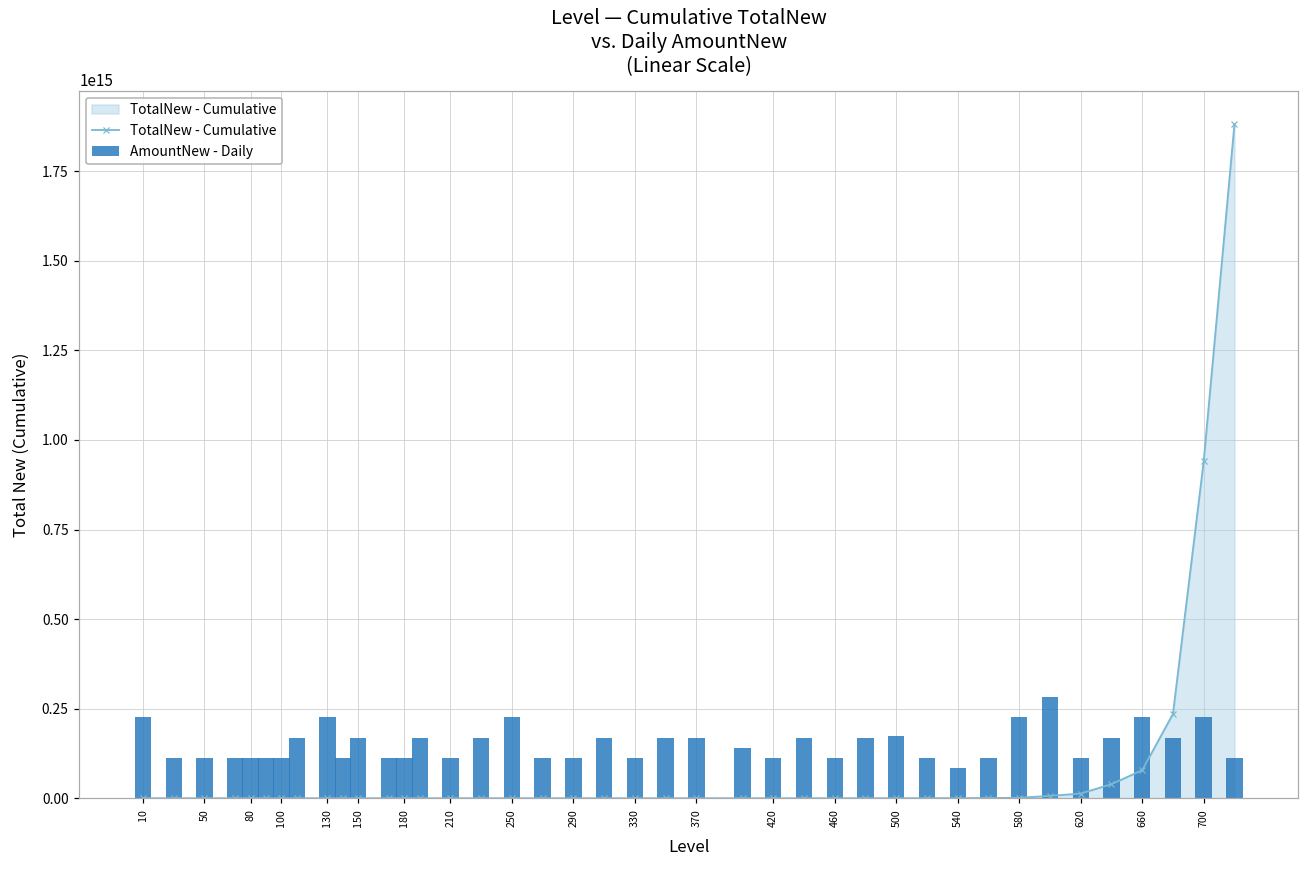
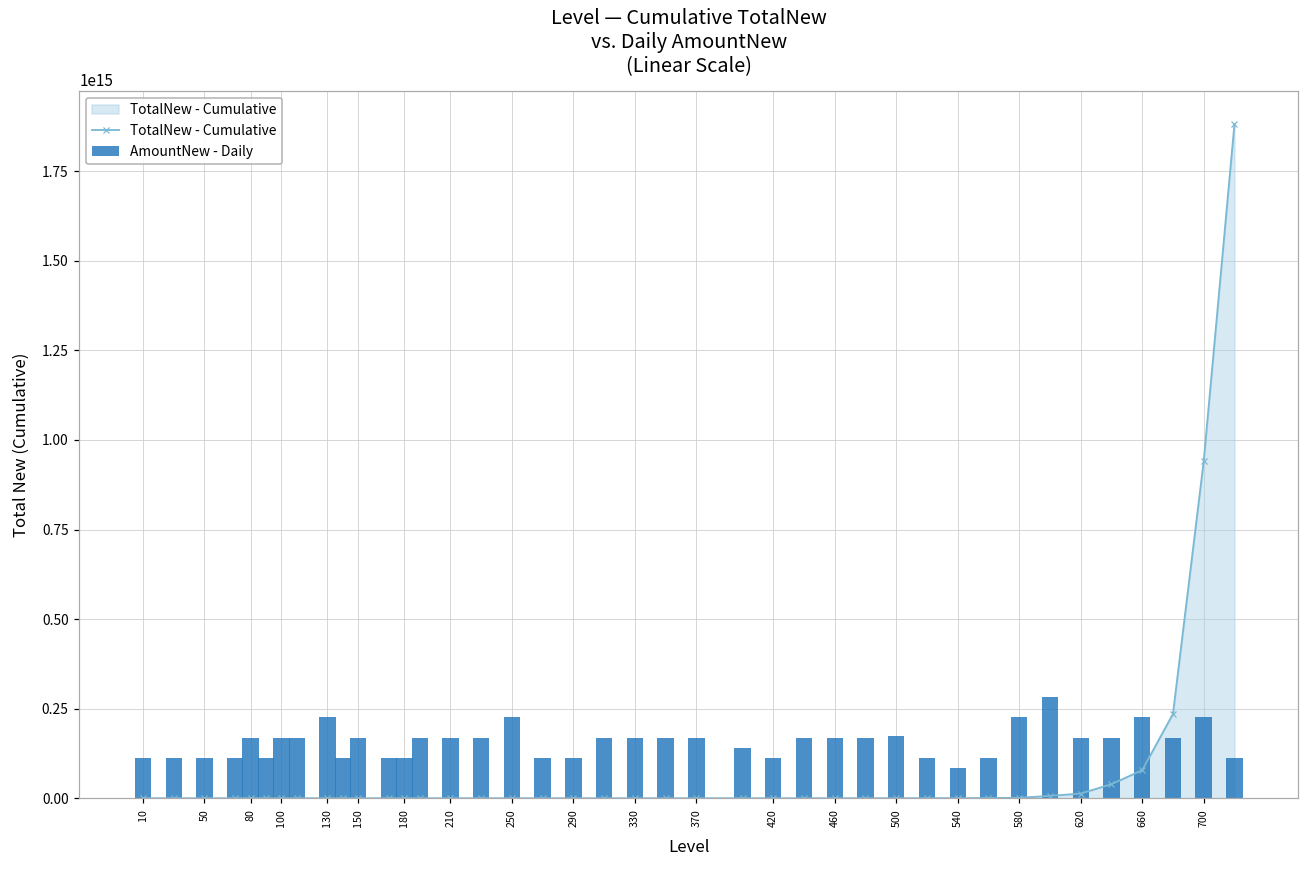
AmountNew - Daily, 10: 230000000000000 -> 110000000000000
AmountNew - Daily, 80: 110000000000000 -> 170000000000000
AmountNew - Daily, 100: 110000000000000 -> 170000000000000
AmountNew - Daily, 210: 110000000000000 -> 170000000000000
AmountNew - Daily, 330: 110000000000000 -> 170000000000000
AmountNew - Daily, 460: 110000000000000 -> 170000000000000
AmountNew - Daily, 620: 110000000000000 -> 170000000000000
